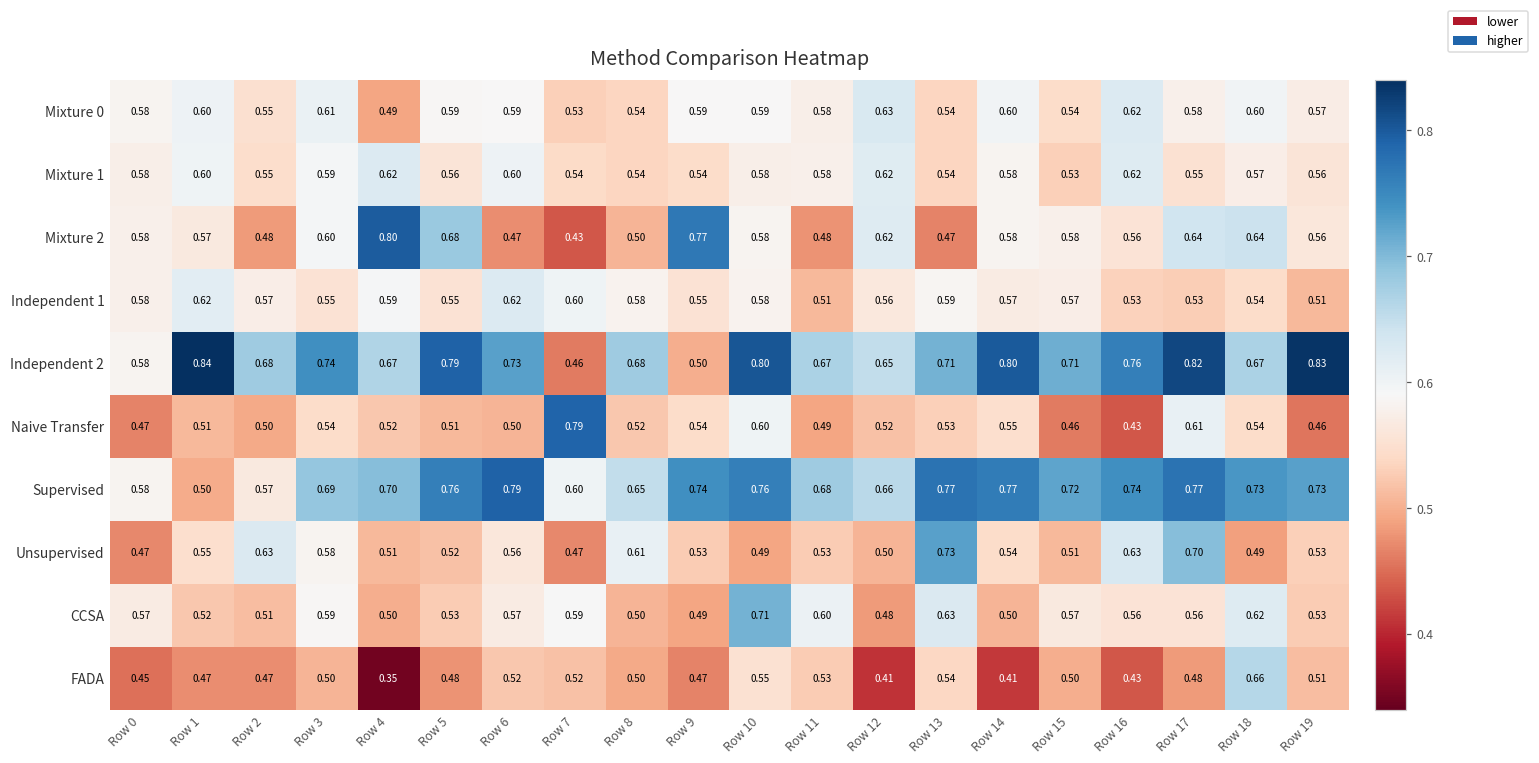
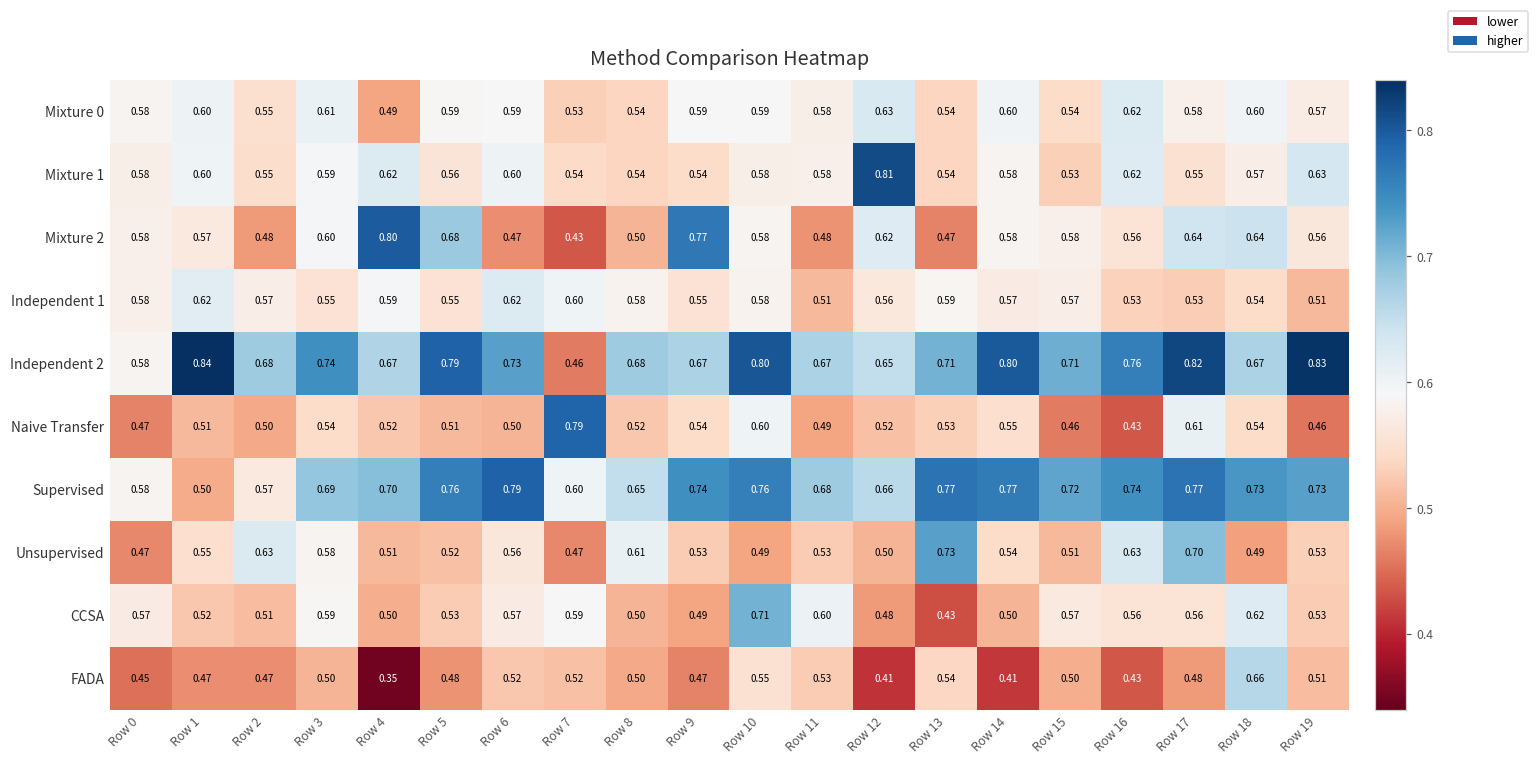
Mixture 1, Row 12: 0.62 -> 0.81
Mixture 1, Row 19: 0.56 -> 0.63
Independent 2, Row 9: 0.50 -> 0.67
CCSA, Row 13: 0.63 -> 0.43
